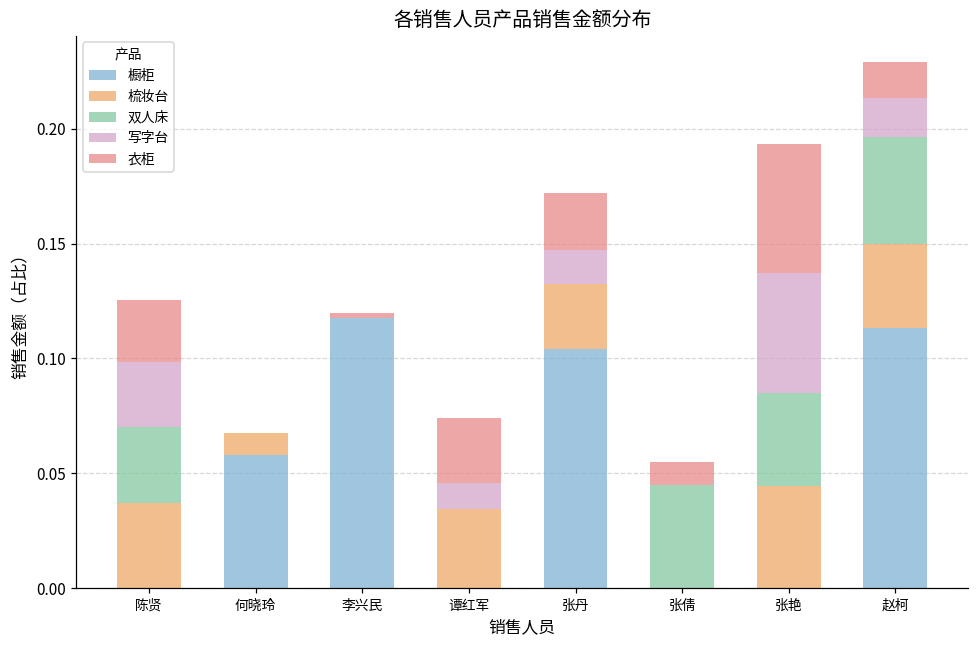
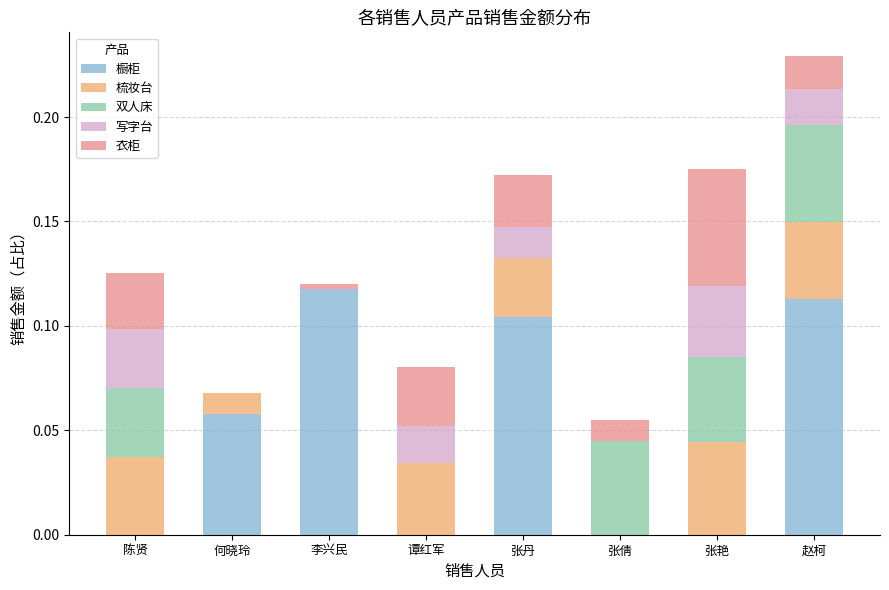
写字台, 谭红军: 0.011 -> 0.017
写字台, 张艳: 0.052 -> 0.034
